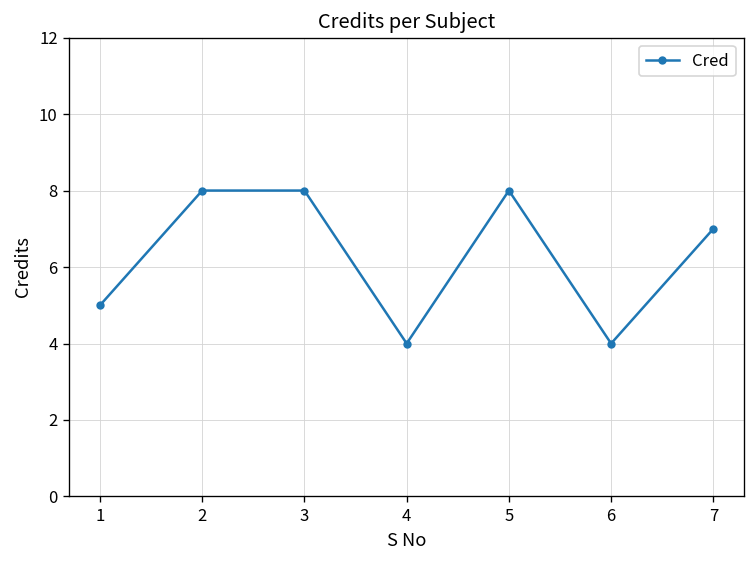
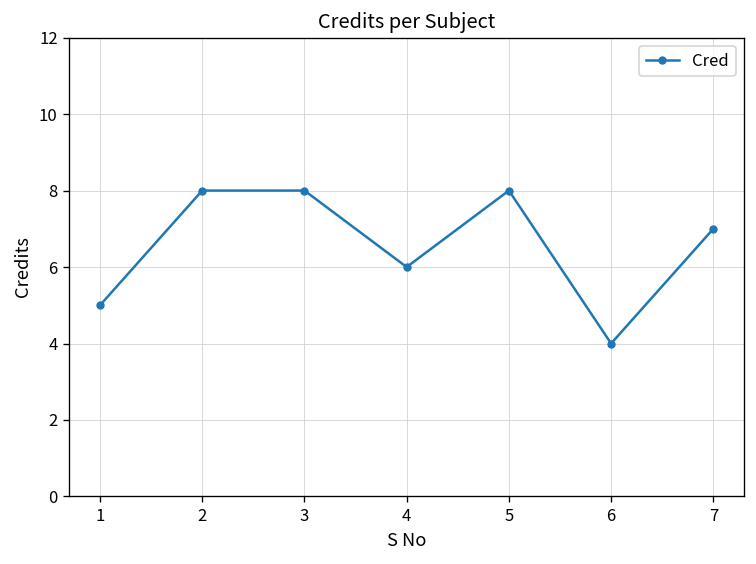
4: 4 -> 6
